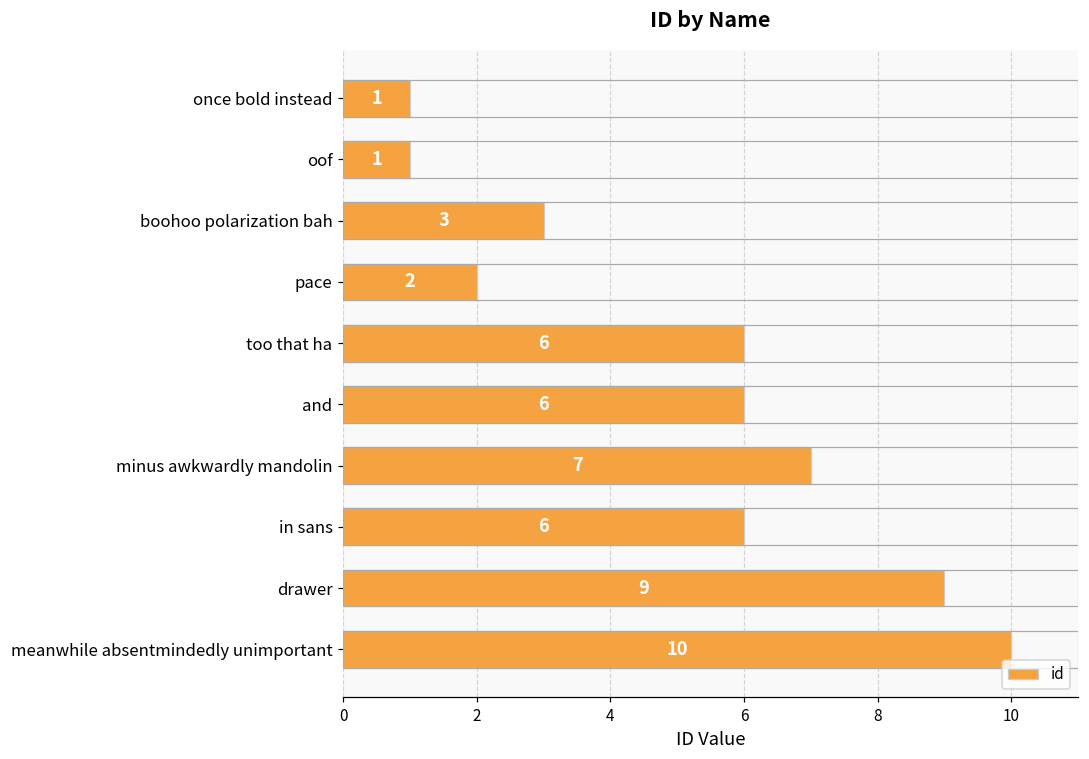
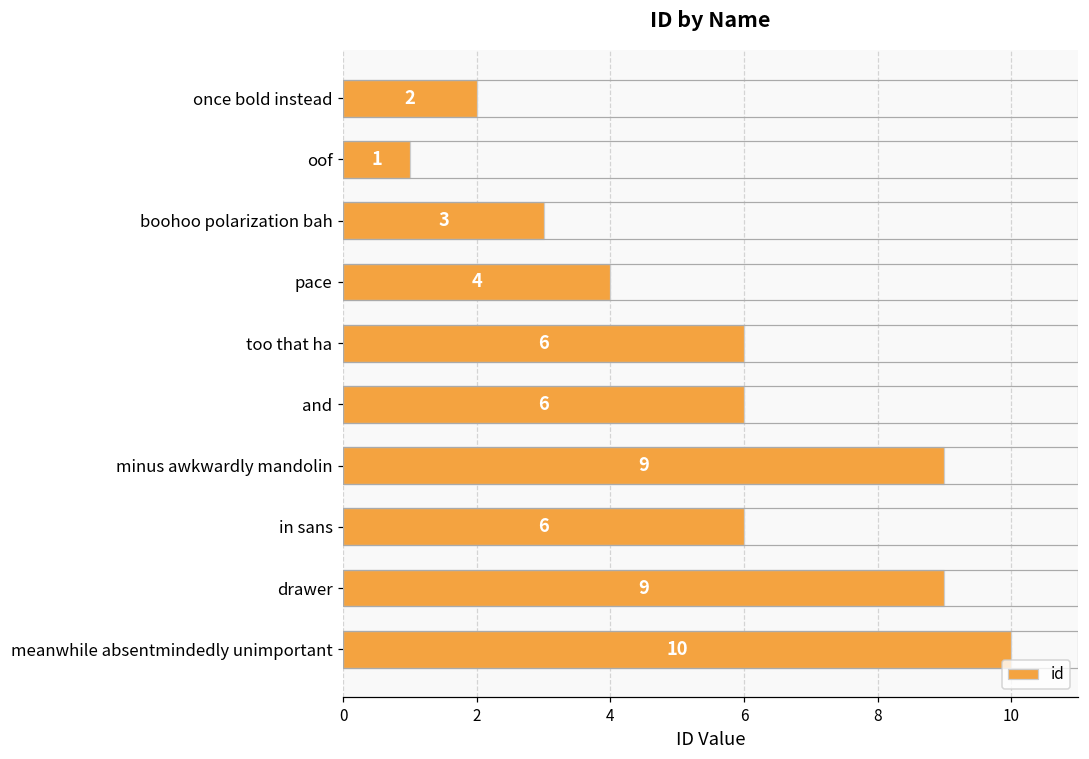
once bold instead: 1 -> 2
pace: 2 -> 4
minus awkwardly mandolin: 7 -> 9
